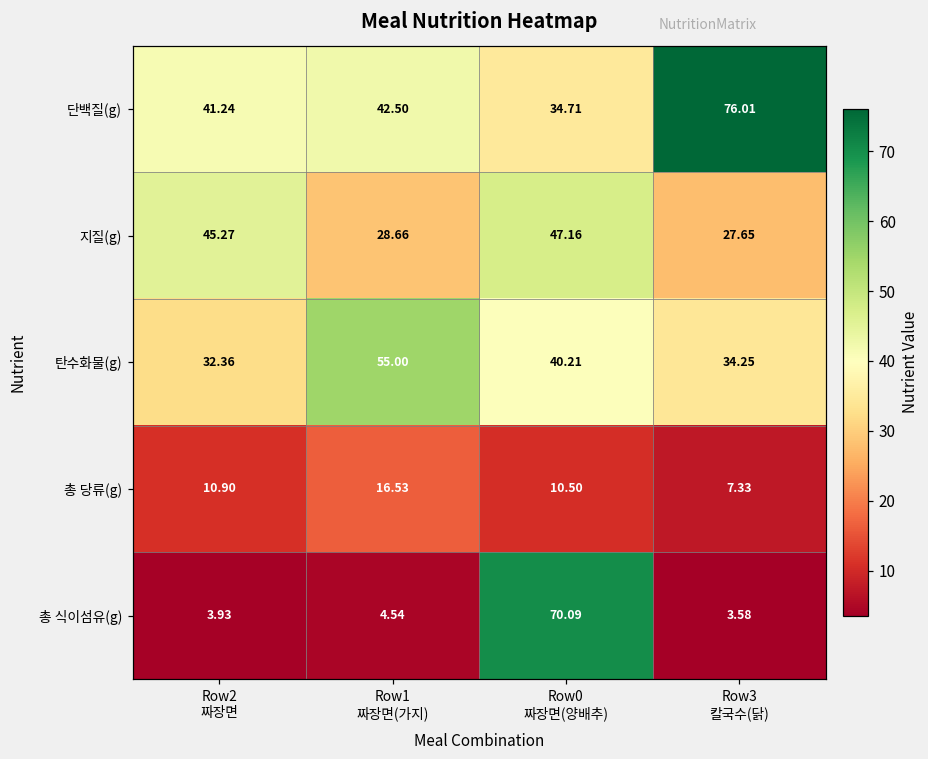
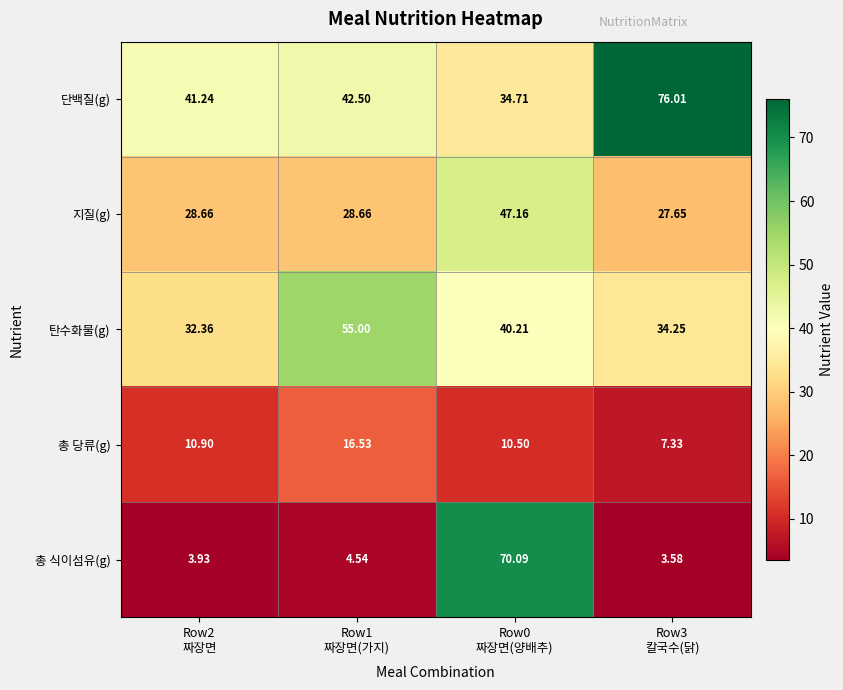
지질(g), Row2 짜장면: 45.27 -> 28.66
